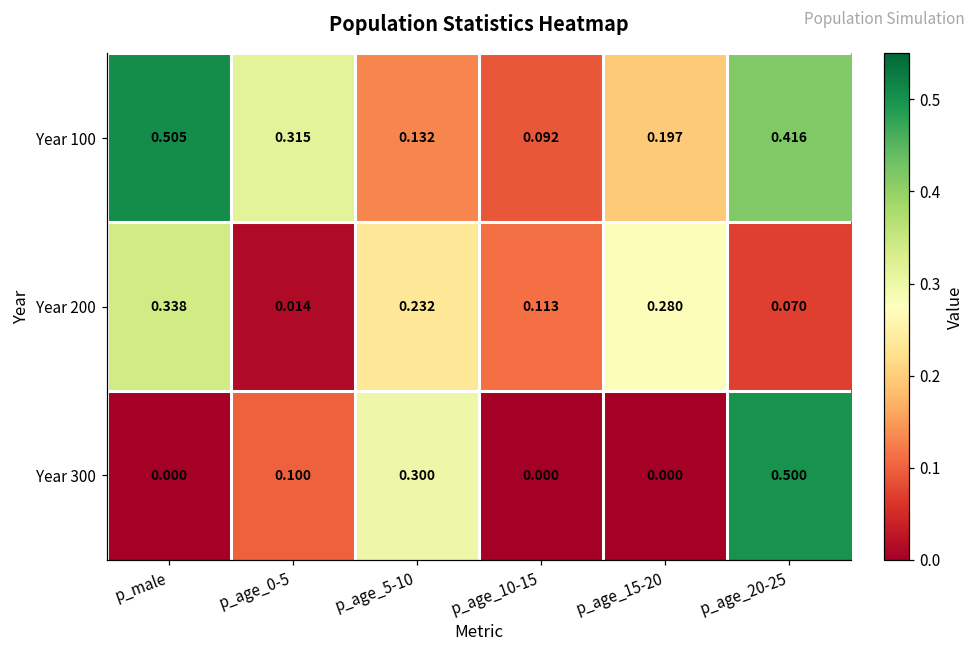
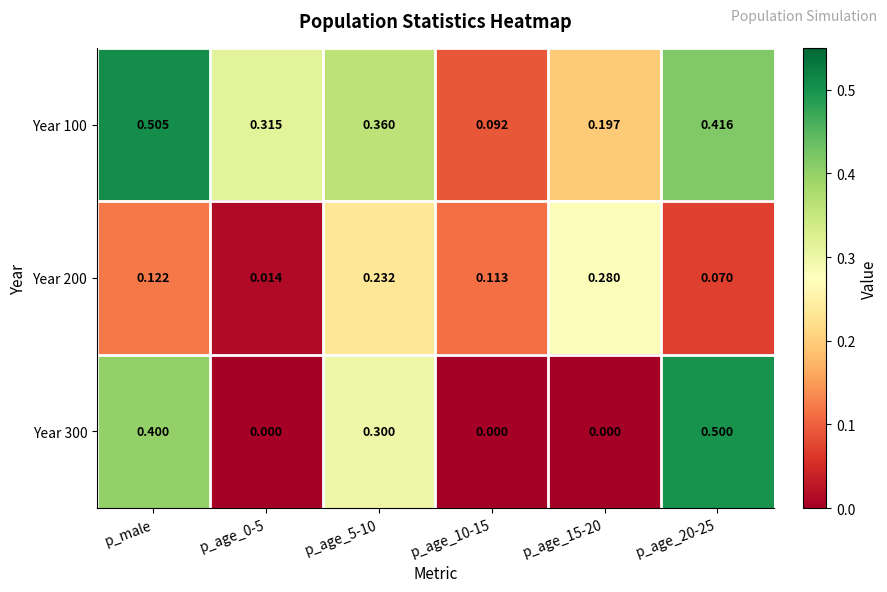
Year 100, p_age_5-10: 0.132 -> 0.360
Year 200, p_male: 0.338 -> 0.122
Year 300, p_male: 0.000 -> 0.400
Year 300, p_age_0-5: 0.100 -> 0.000
